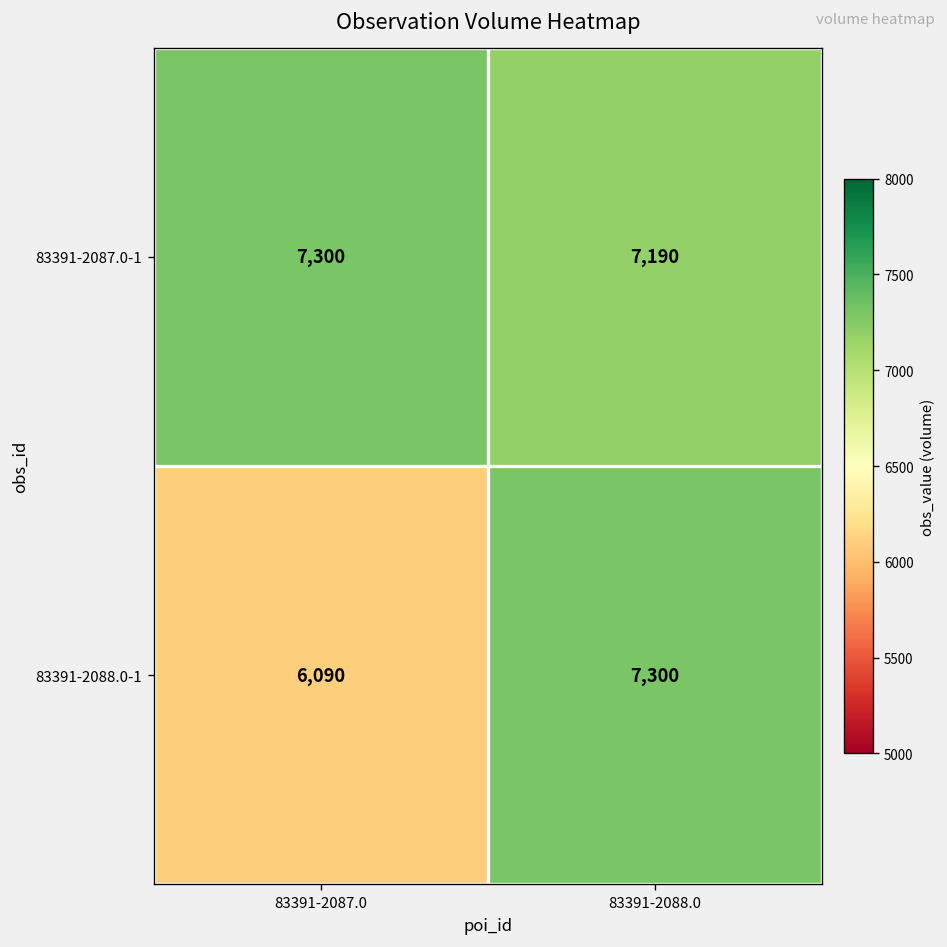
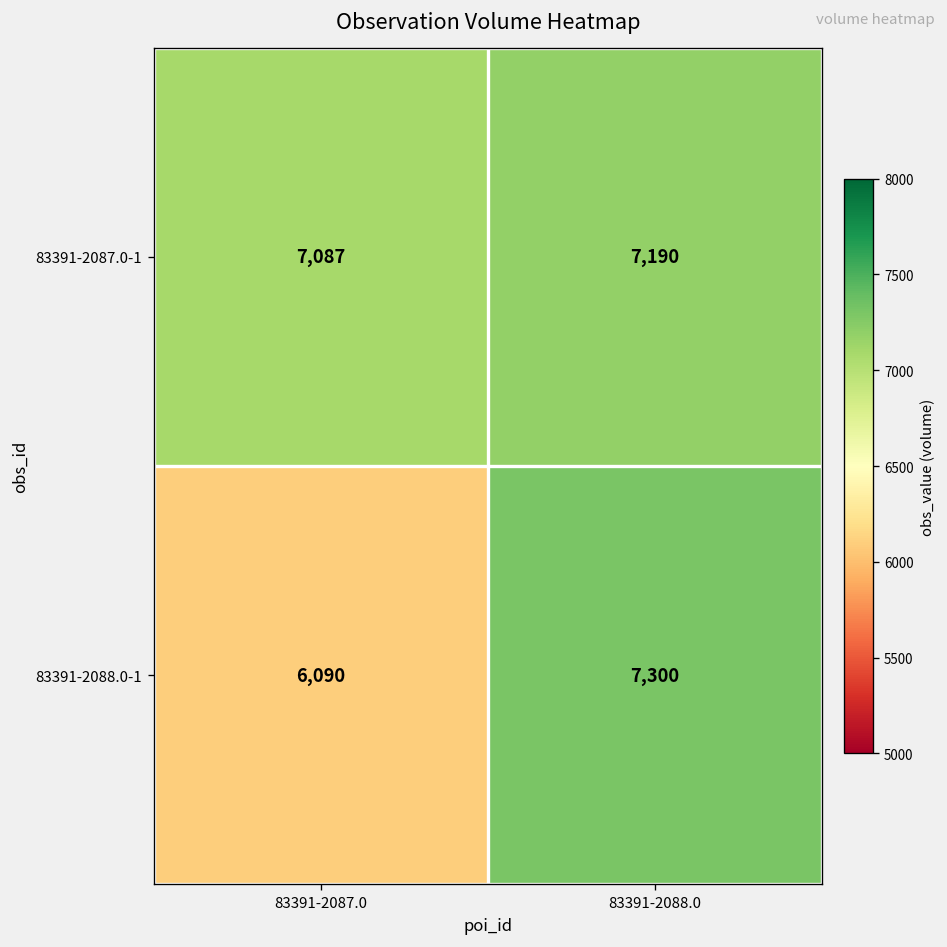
83391-2087.0-1, 83391-2087.0: 7,300 -> 7,087
